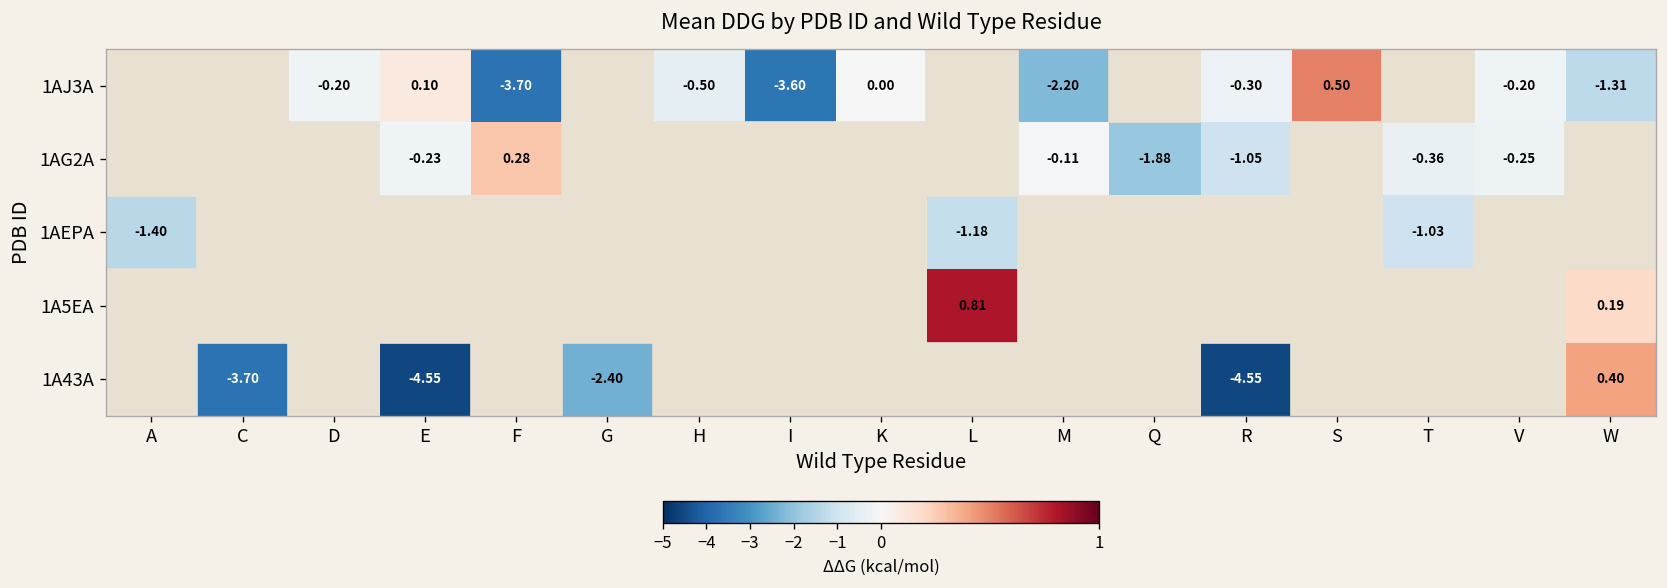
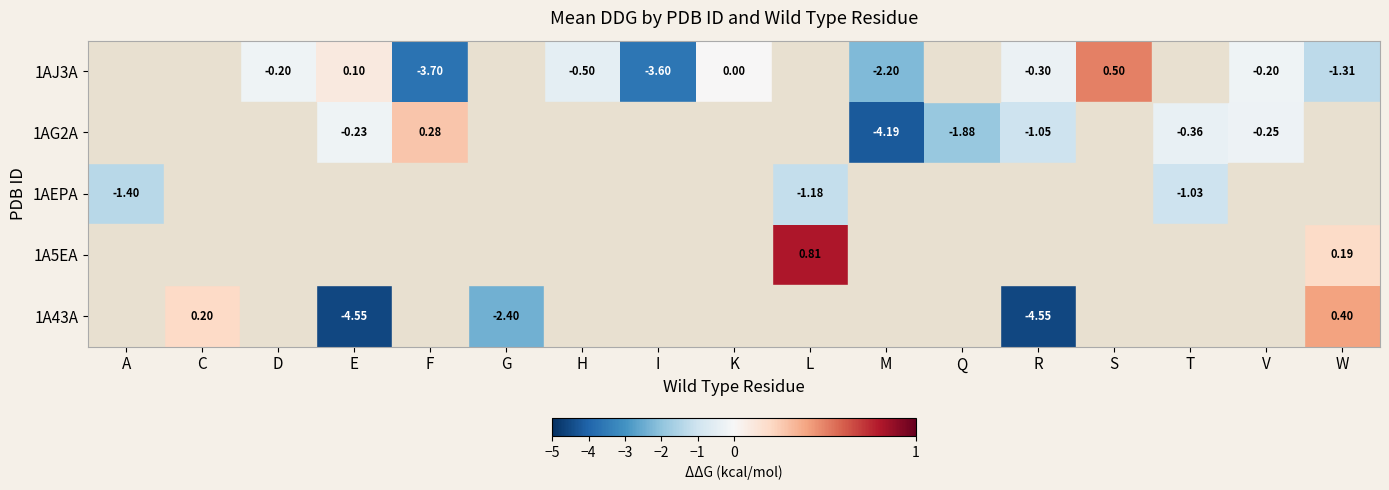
1AG2A, M: -0.11 -> -4.19
1A43A, C: -3.70 -> 0.20
